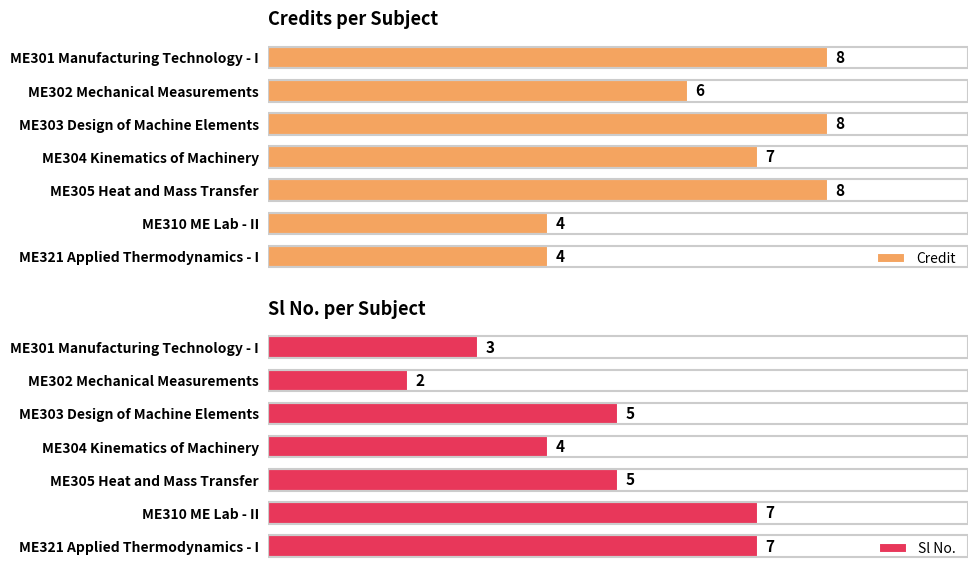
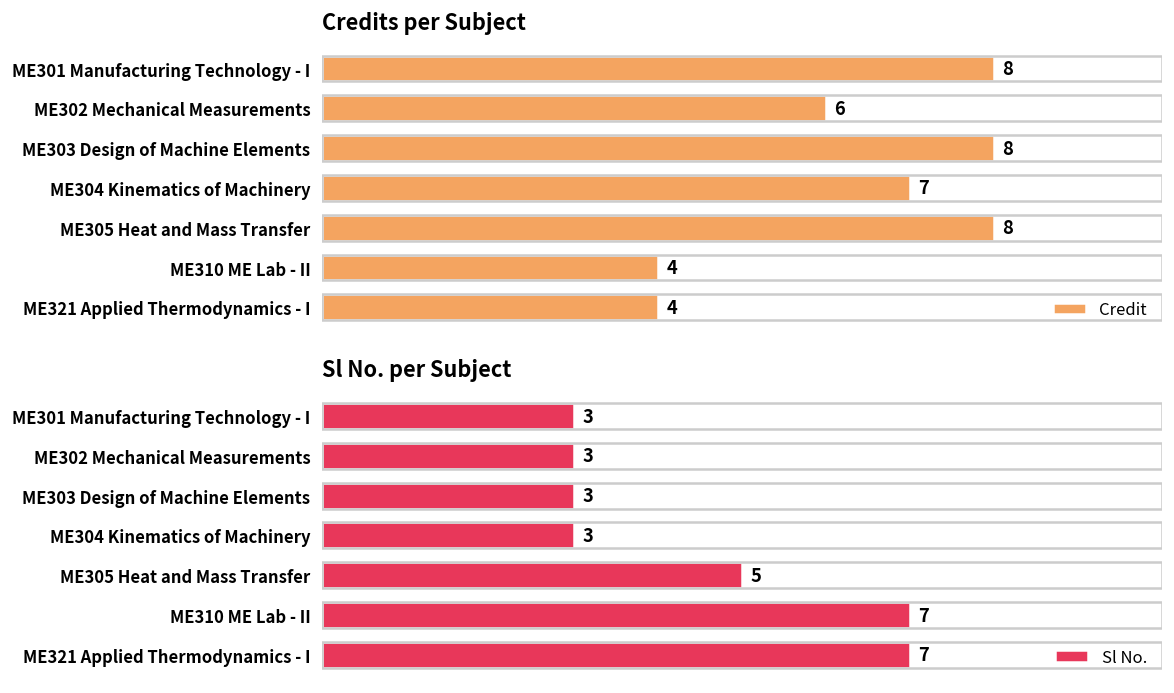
Sl No. per Subject, ME302 Mechanical Measurements: 2 -> 3
Sl No. per Subject, ME303 Design of Machine Elements: 5 -> 3
Sl No. per Subject, ME304 Kinematics of Machinery: 4 -> 3
